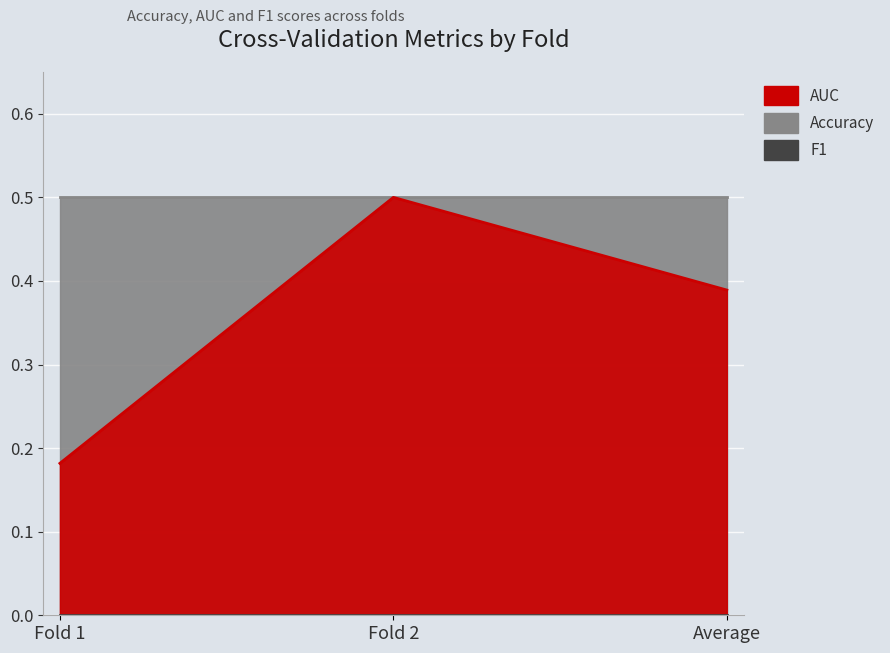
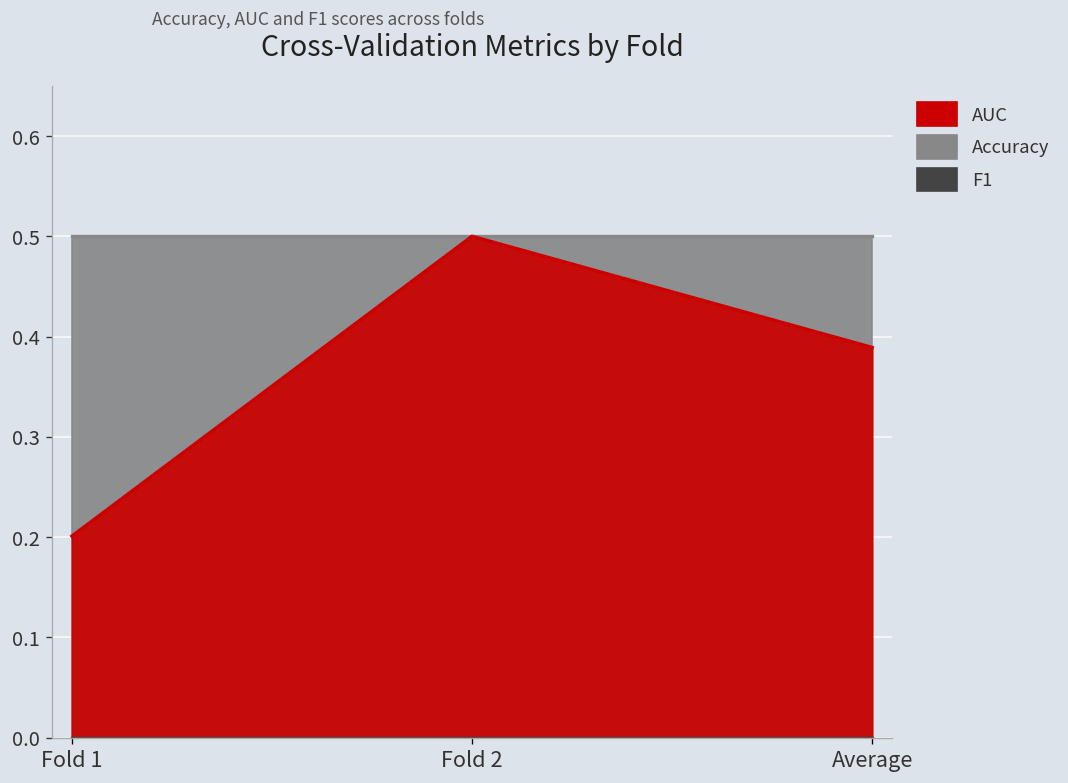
AUC, Fold 1: 0.18 -> 0.20
